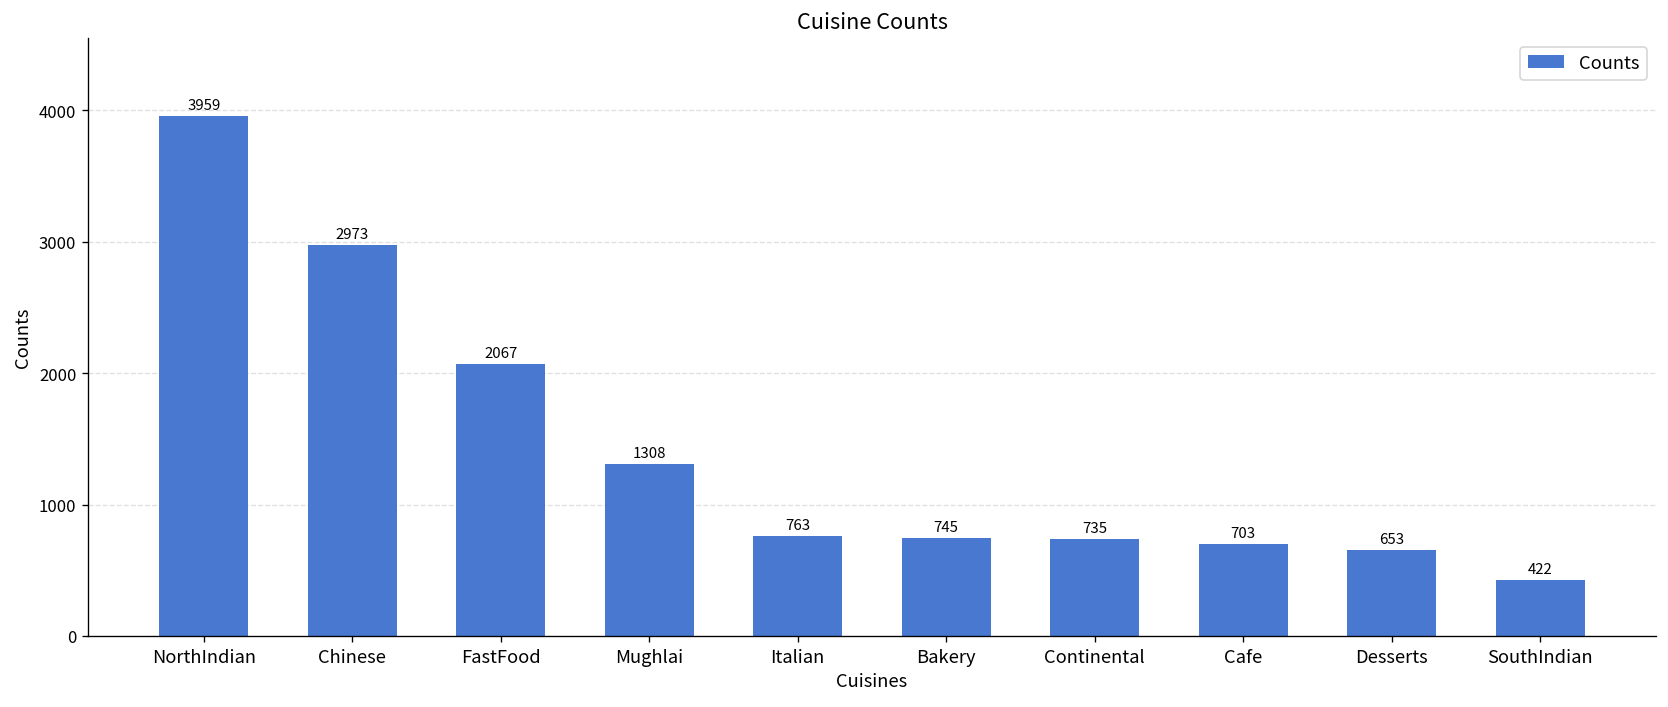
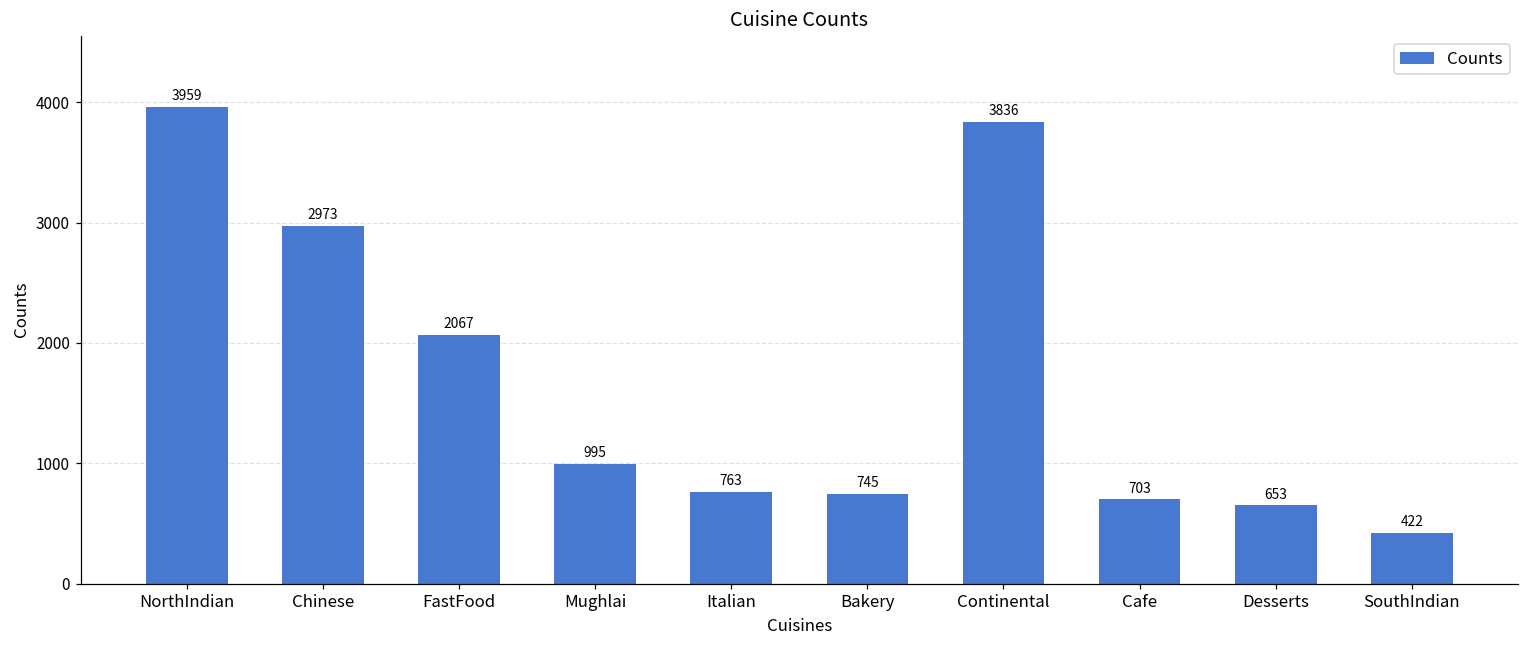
Mughlai: 1308 -> 995
Continental: 735 -> 3836
